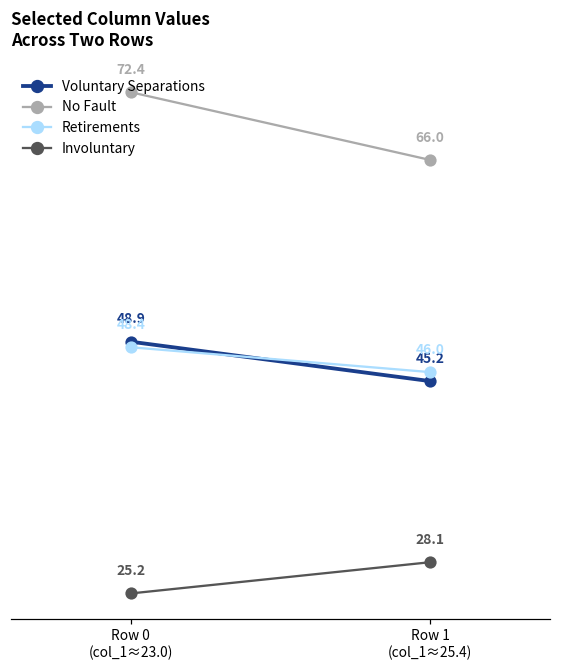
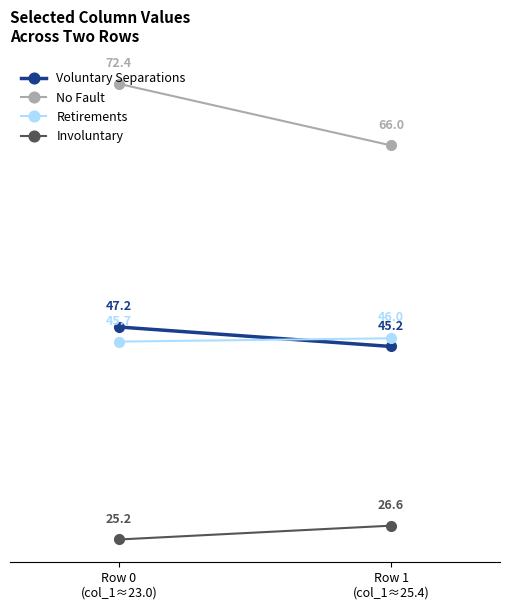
Voluntary Separations, Row 0 (col_1≈23.0): 48.9 -> 47.2
Retirements, Row 0 (col_1≈23.0): 48.4 -> 45.7
Involuntary, Row 1 (col_1≈25.4): 28.1 -> 26.6
